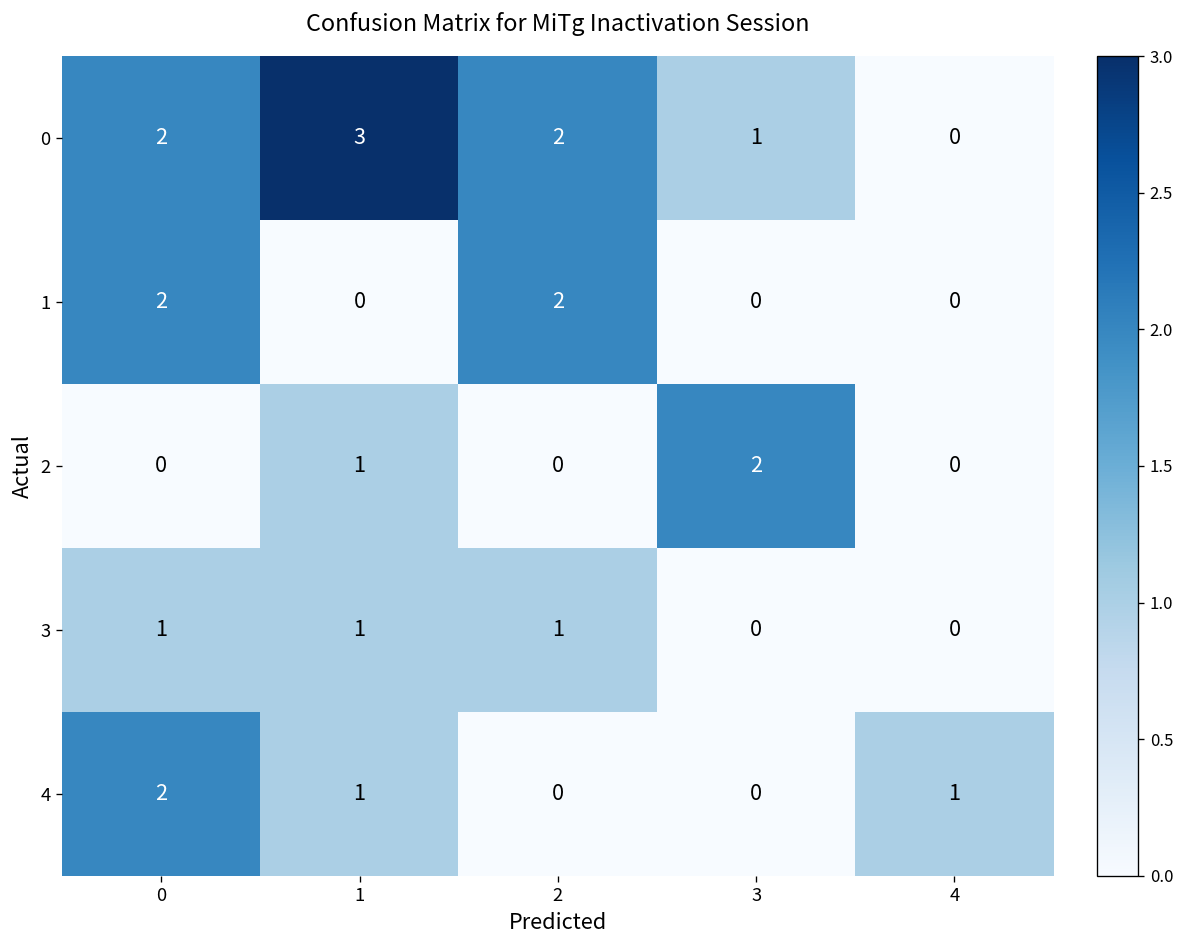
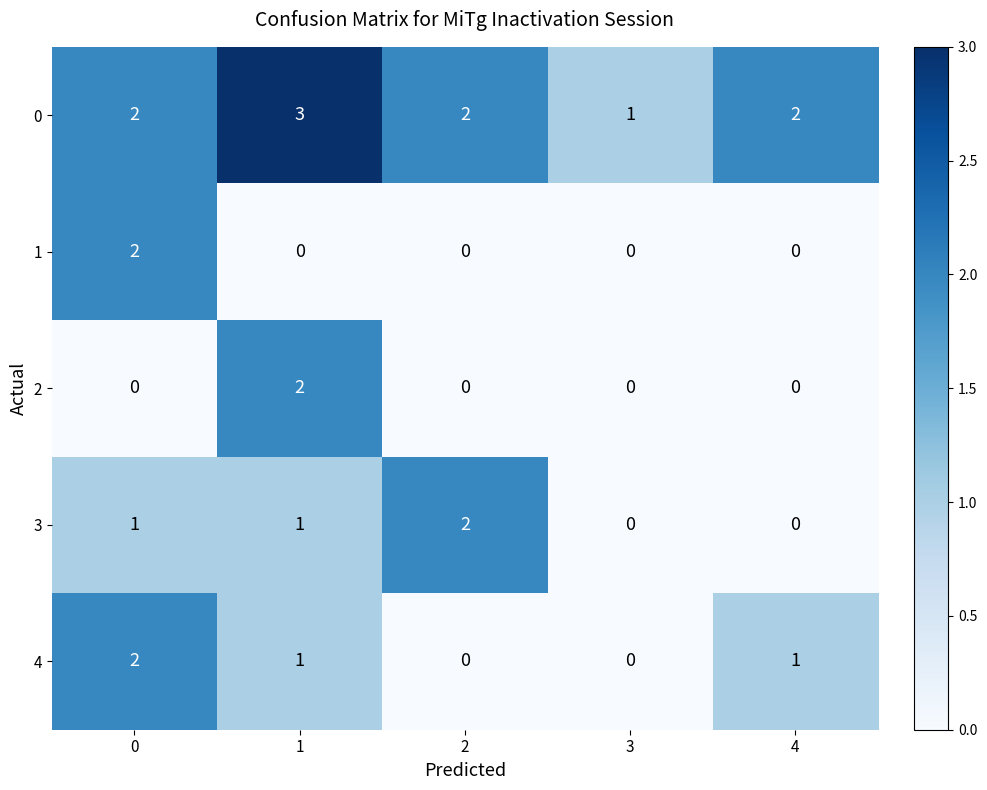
0, 4: 0 -> 2
1, 2: 2 -> 0
2, 1: 1 -> 2
2, 3: 2 -> 0
3, 2: 1 -> 2
